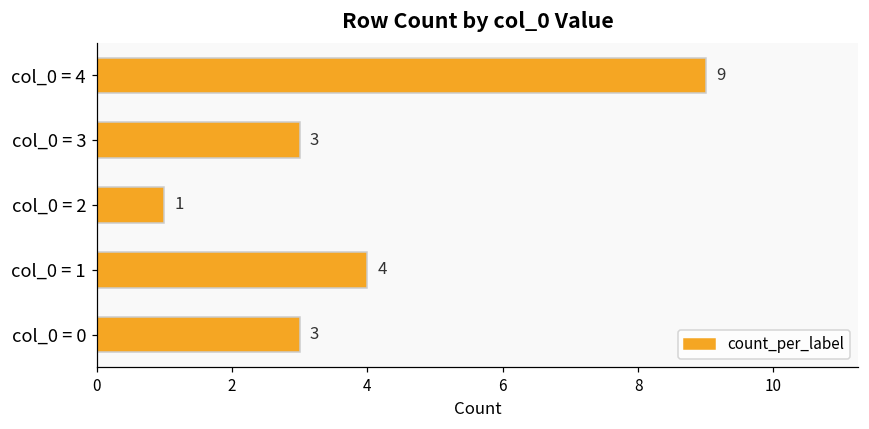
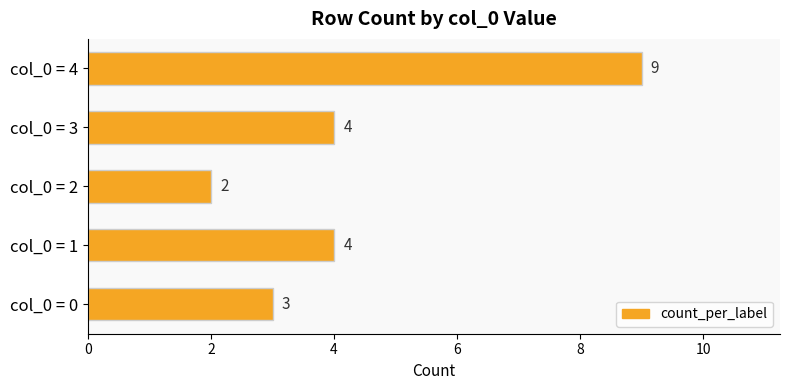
col_0 = 3: 3 -> 4
col_0 = 2: 1 -> 2
